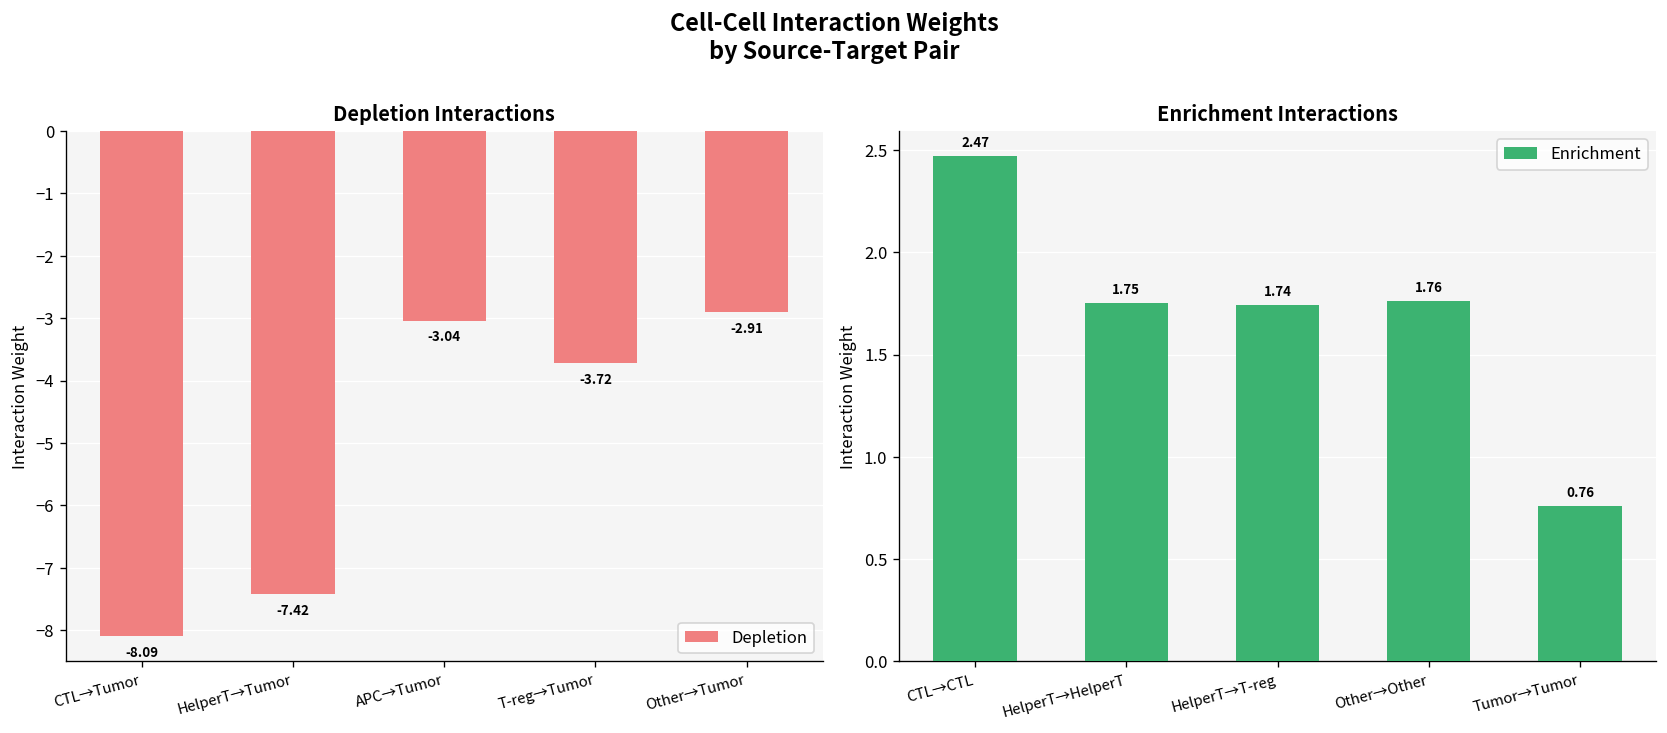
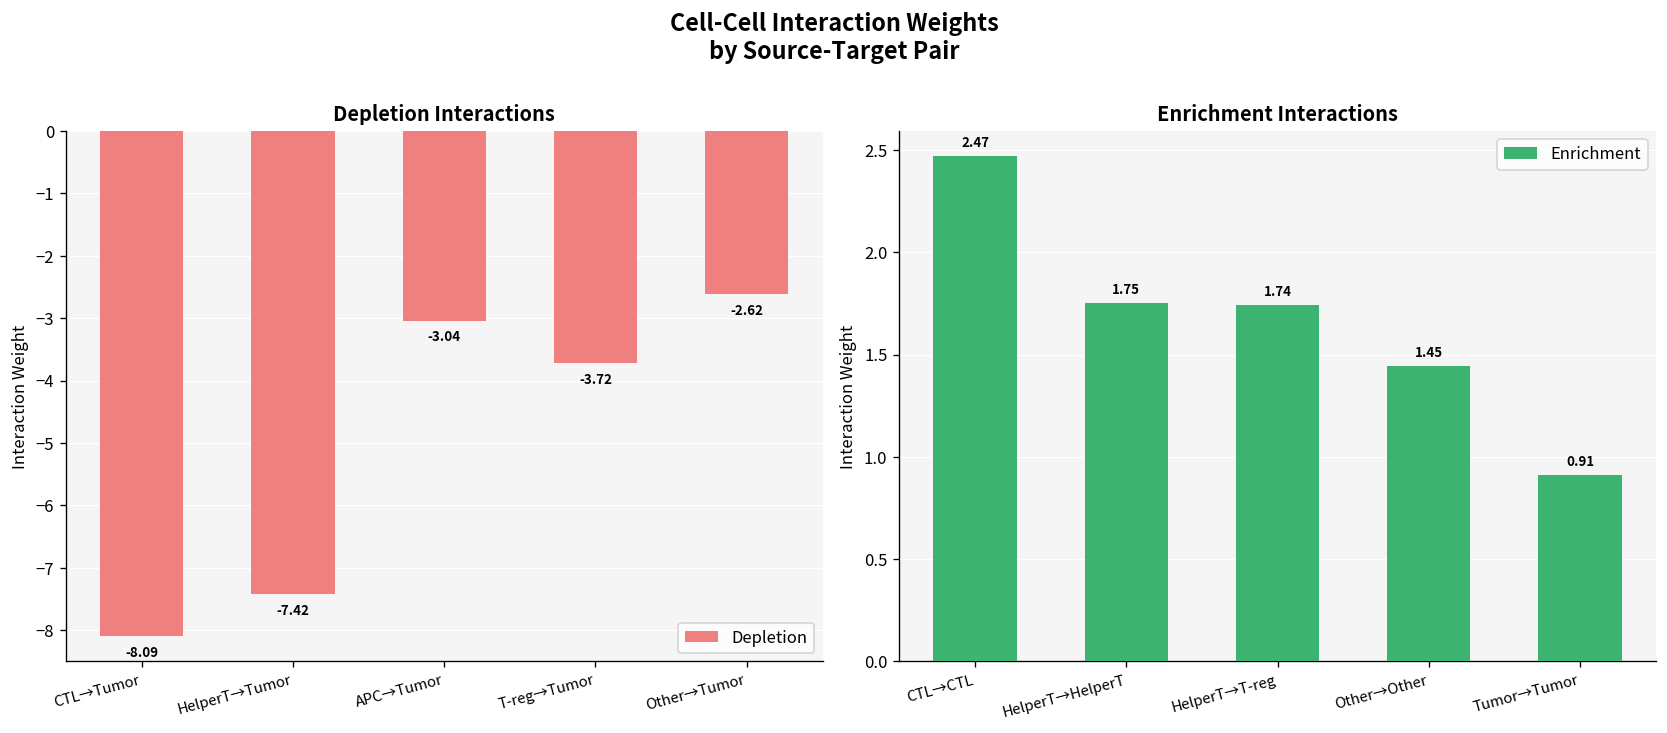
Depletion Interactions, Other→Tumor: -2.91 -> -2.62
Enrichment Interactions, Other→Other: 1.76 -> 1.45
Enrichment Interactions, Tumor→Tumor: 0.76 -> 0.91
